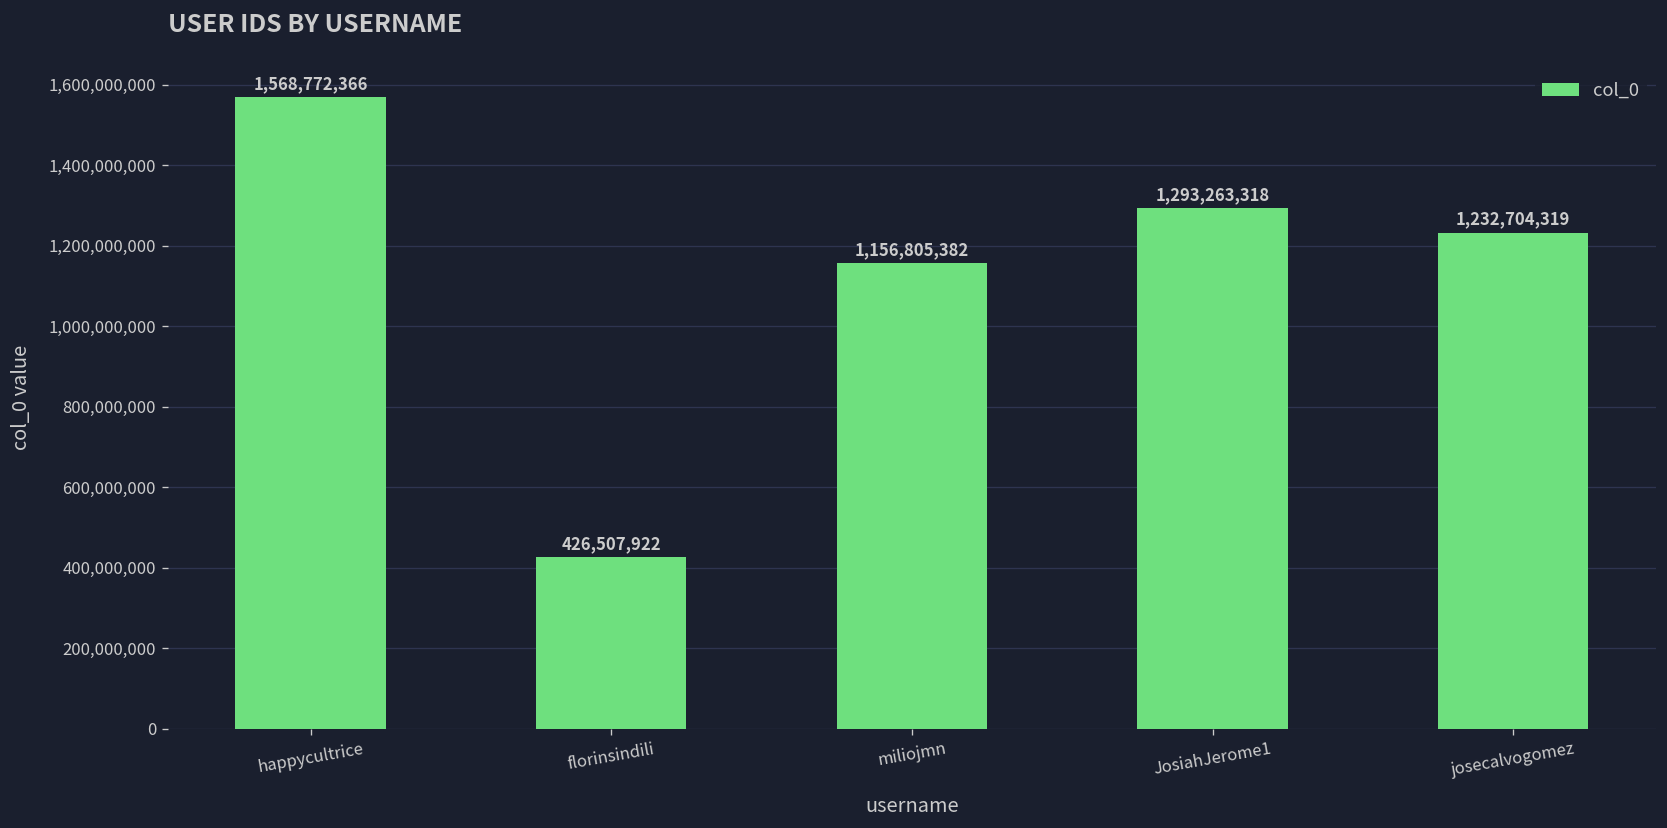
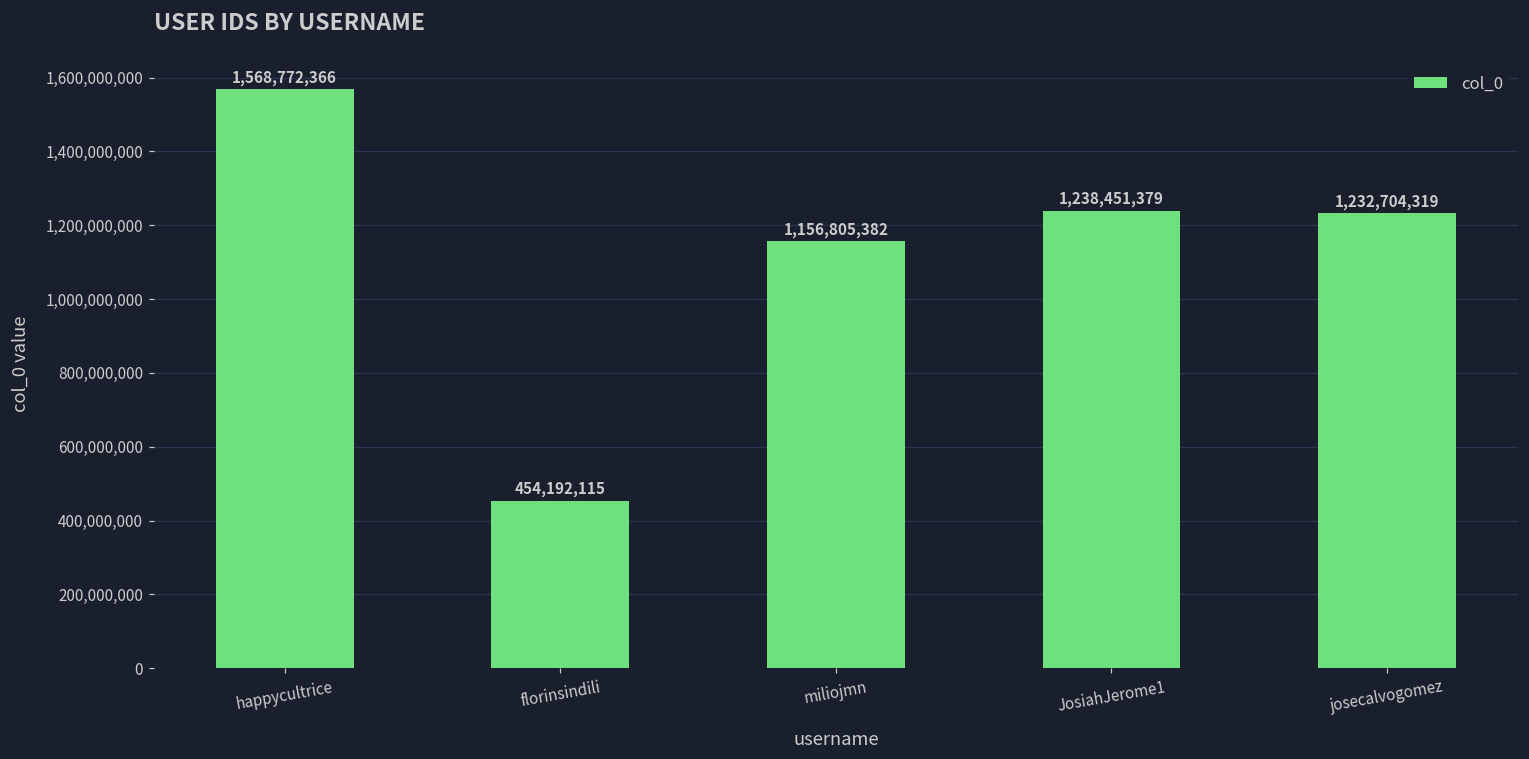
florinsindili: 426,507,922 -> 454,192,115
JosiahJerome1: 1,293,263,318 -> 1,238,451,379
